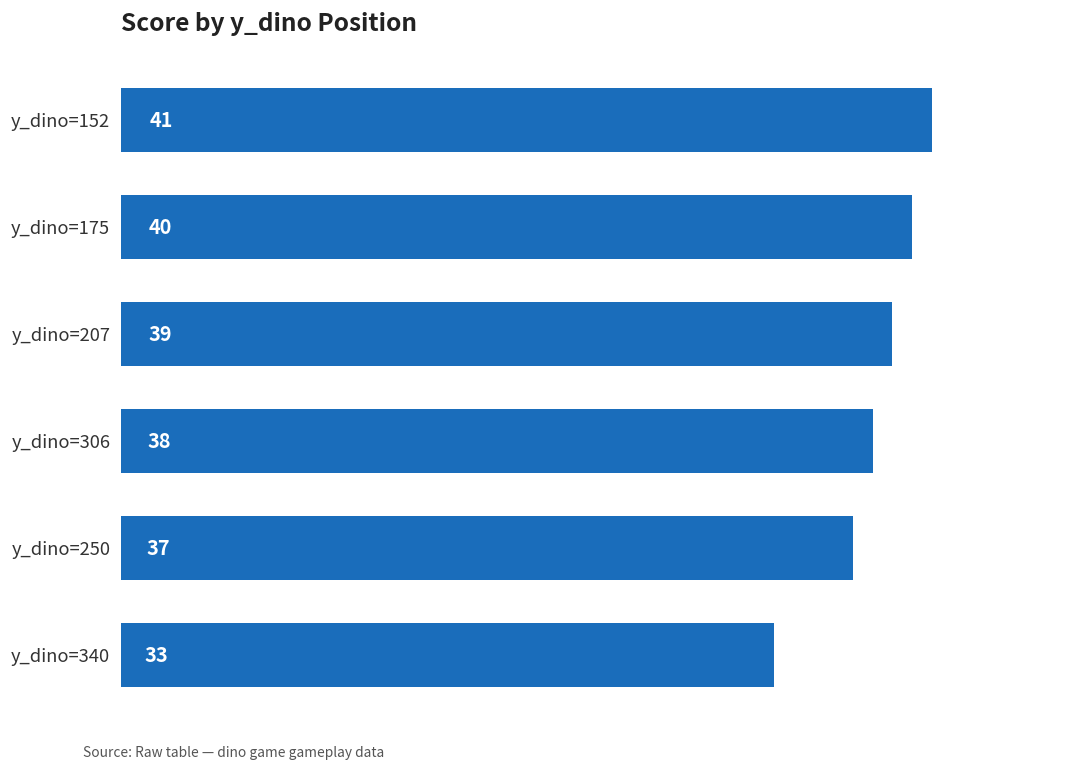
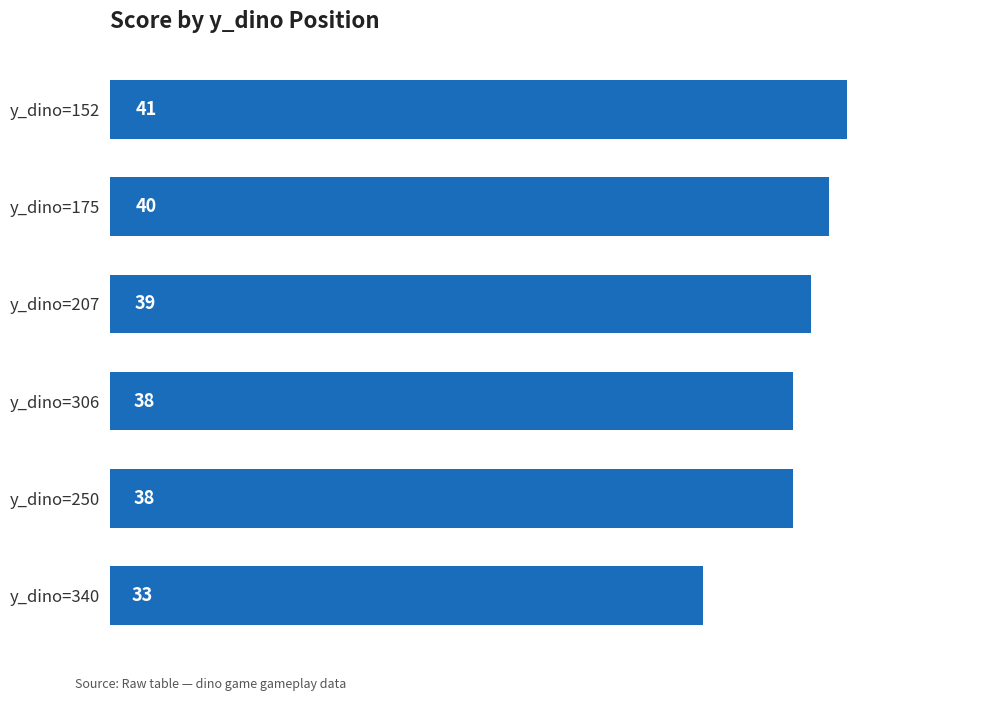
y_dino=250: 37 -> 38
